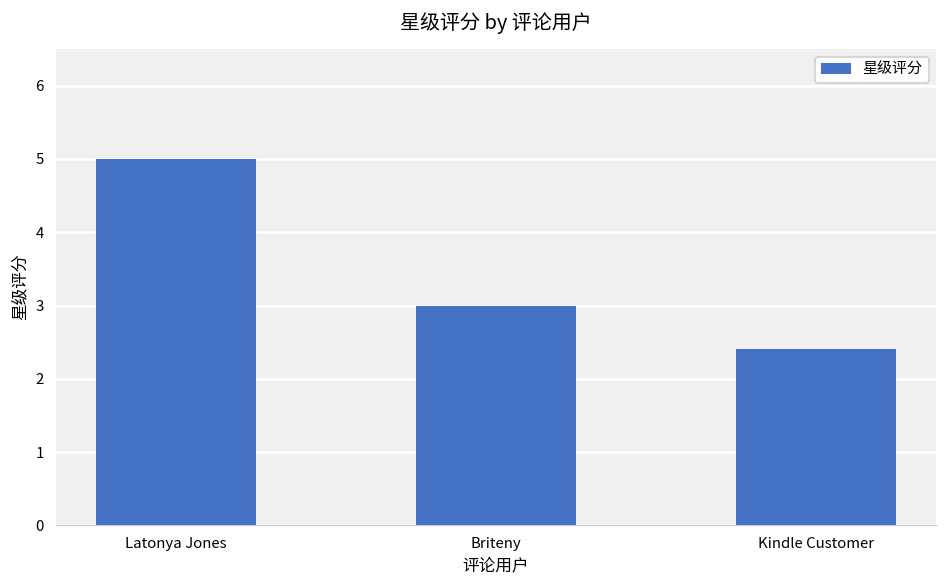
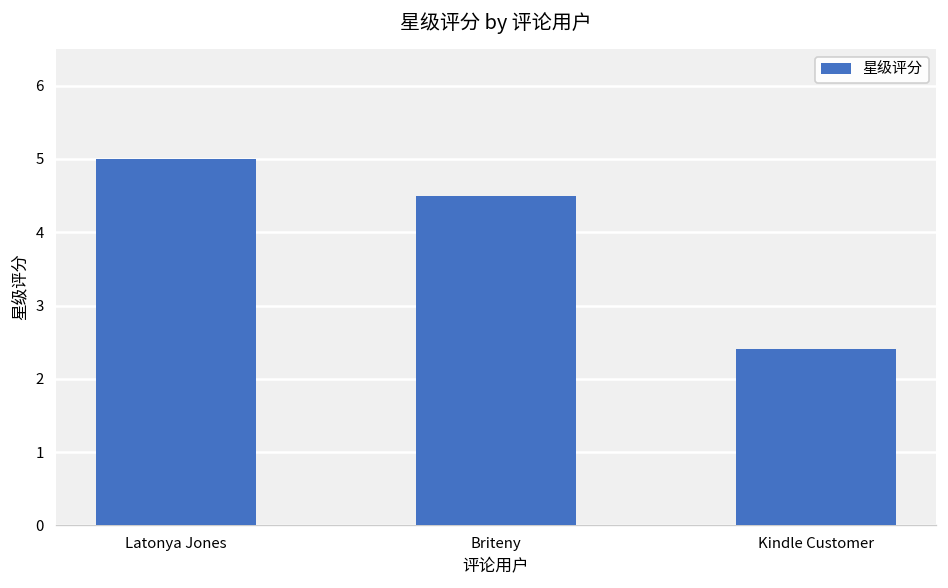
Briteny: 3.0 -> 4.5
